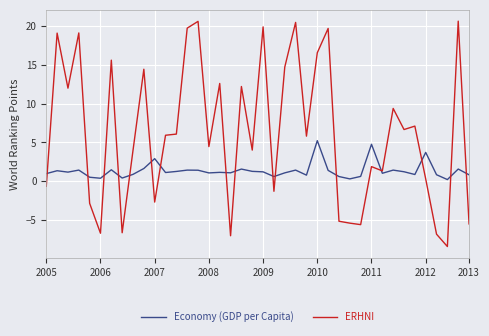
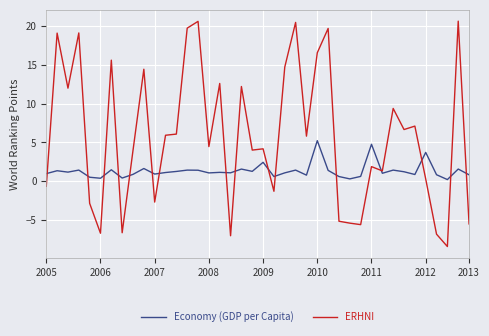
Economy (GDP per Capita), 2007: 3 -> 1
Economy (GDP per Capita), 2009: 1 -> 2
ERHNI, 2009: 20 -> 4
